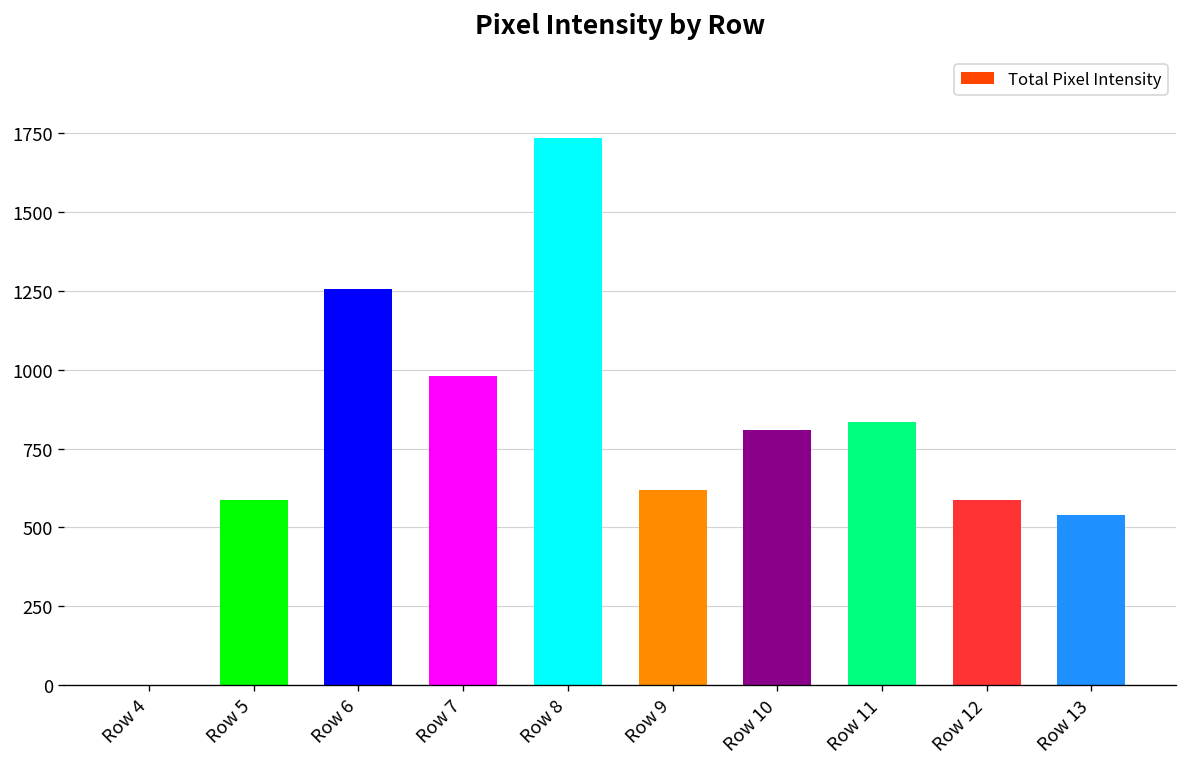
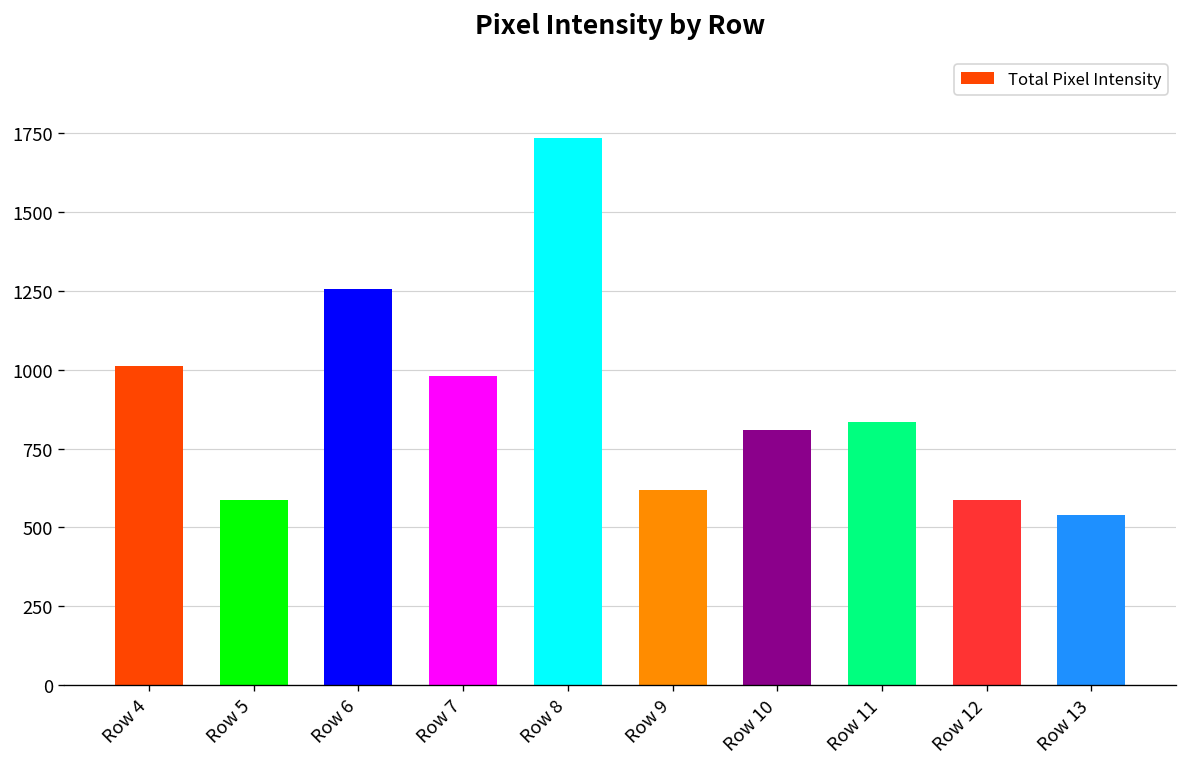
Row 4: 0 -> 1010
